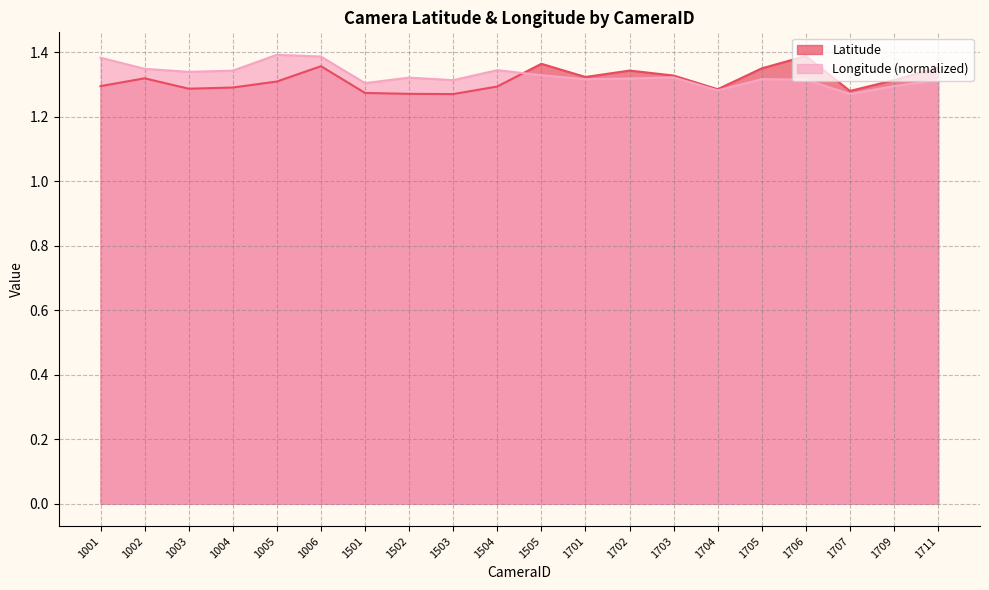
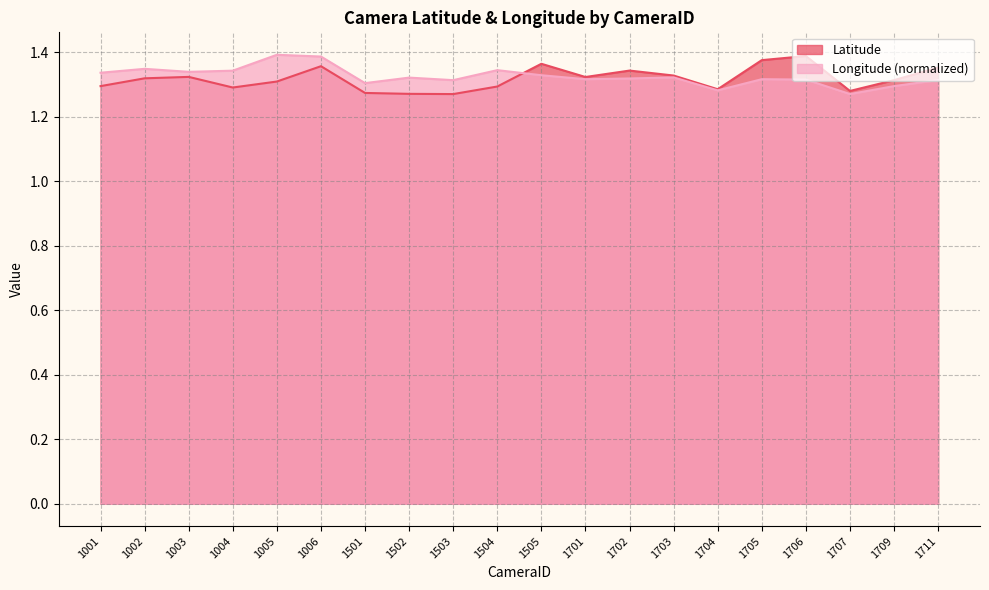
Longitude (normalized), 1001: 1.38 -> 1.34
Latitude, 1003: 1.29 -> 1.32
Latitude, 1705: 1.35 -> 1.38
